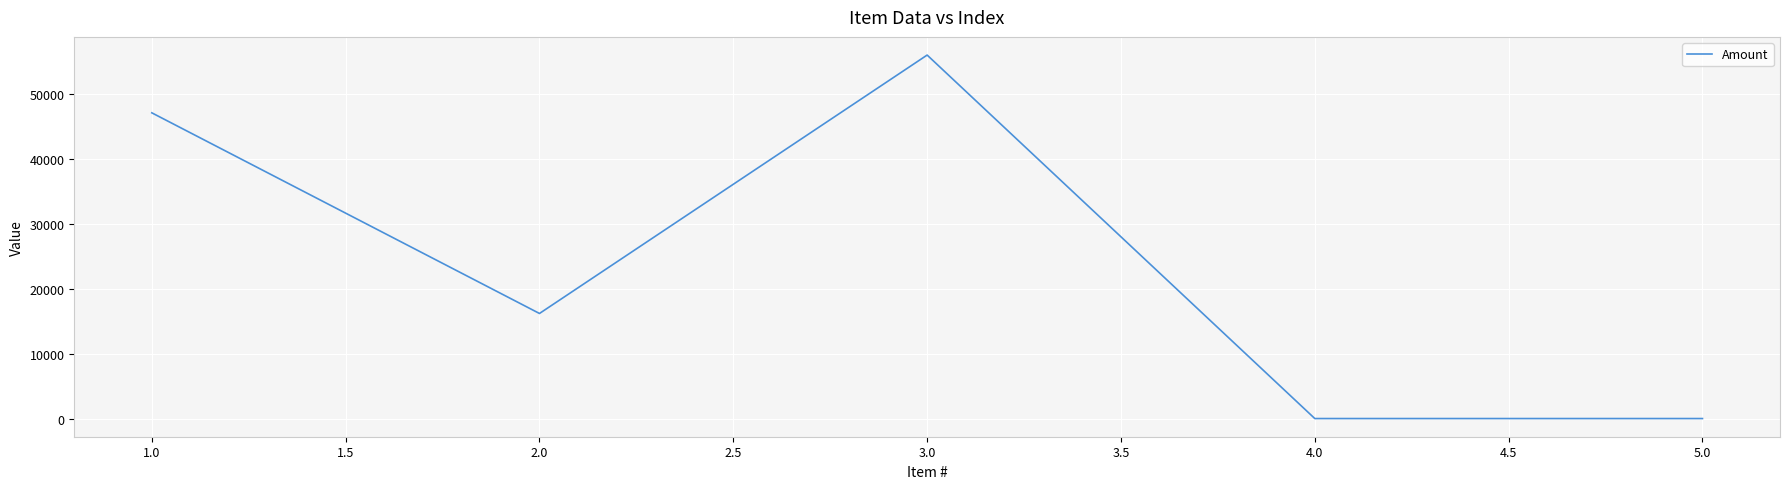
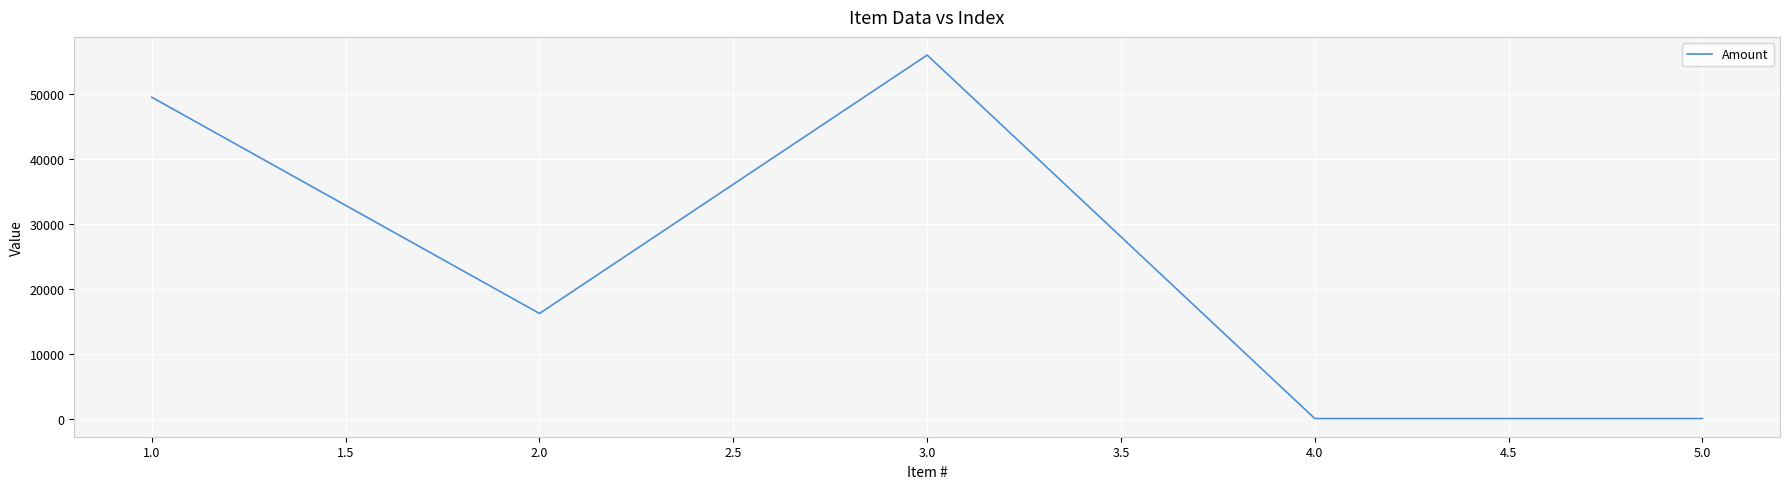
1.0: 47000 -> 50000
